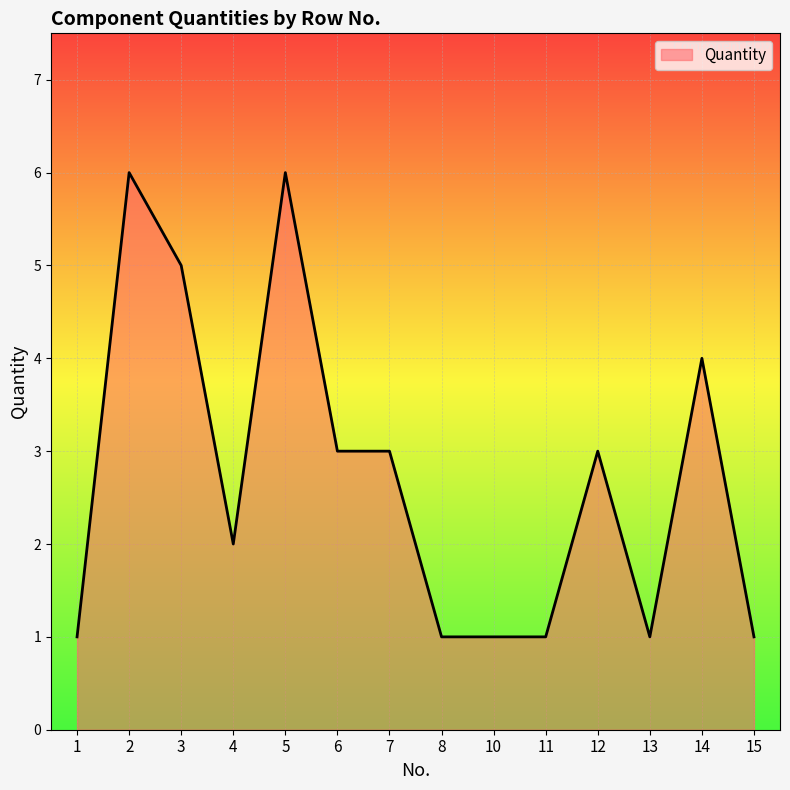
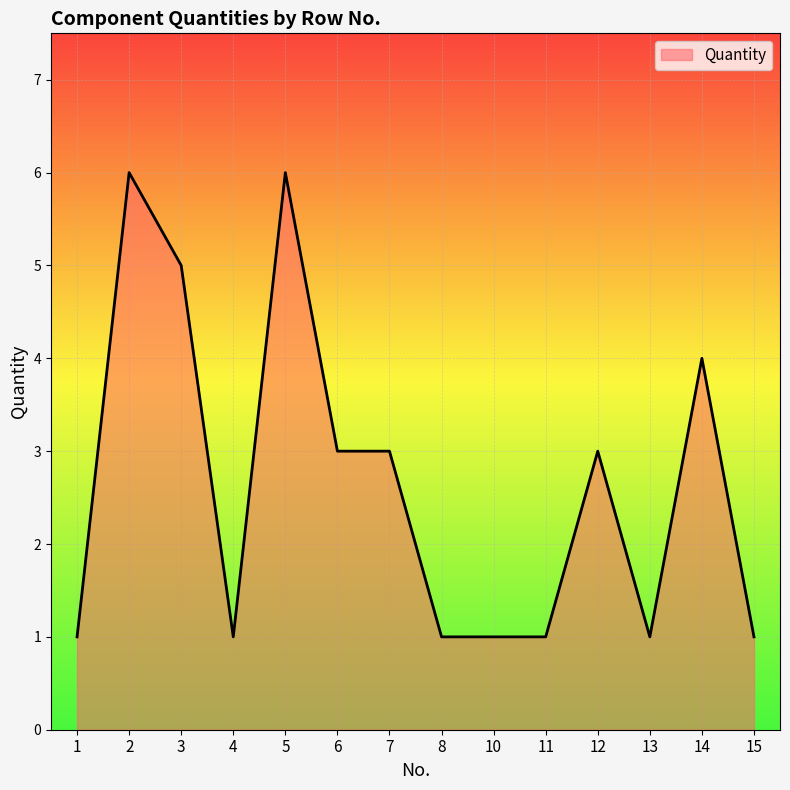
4: 2 -> 1
